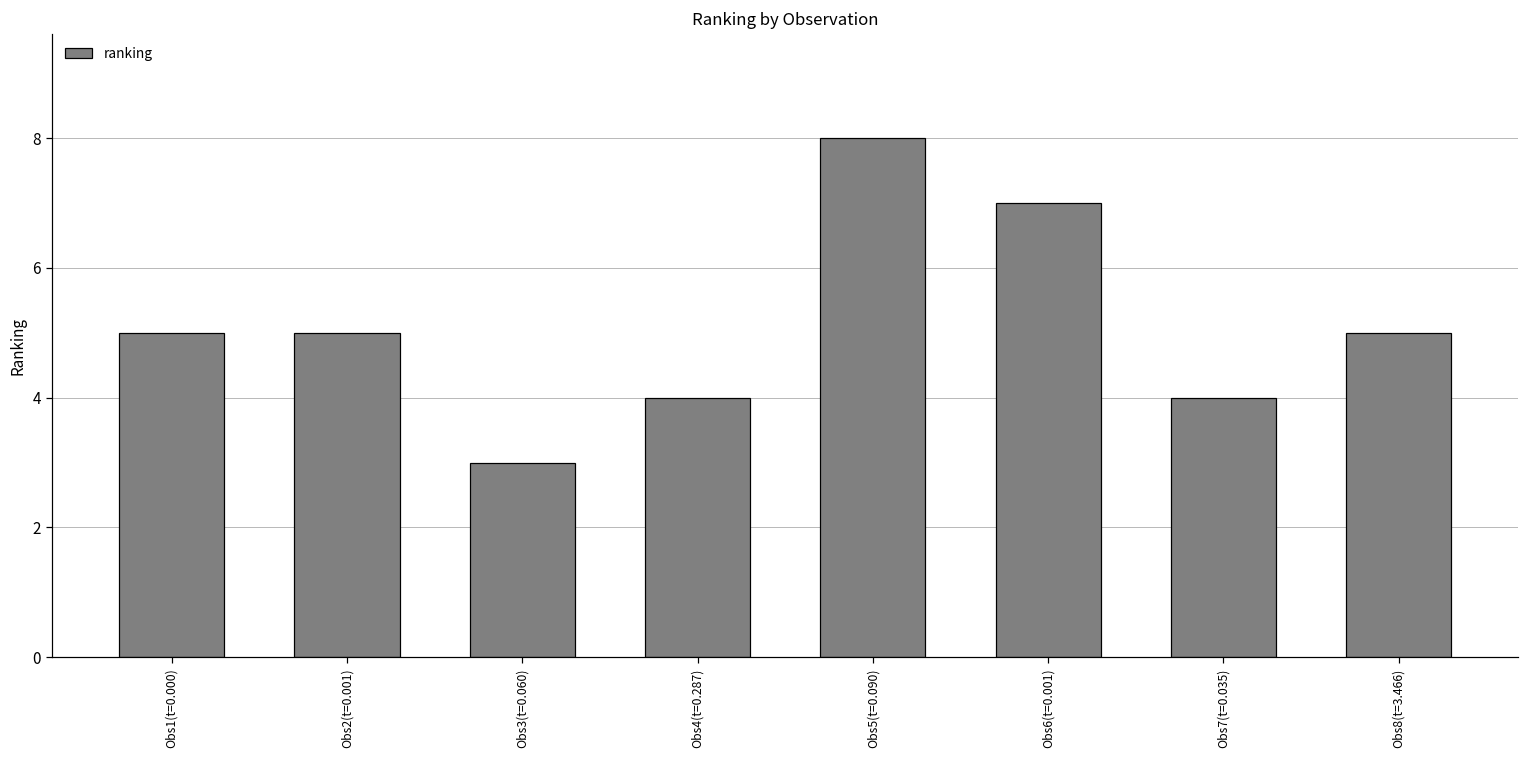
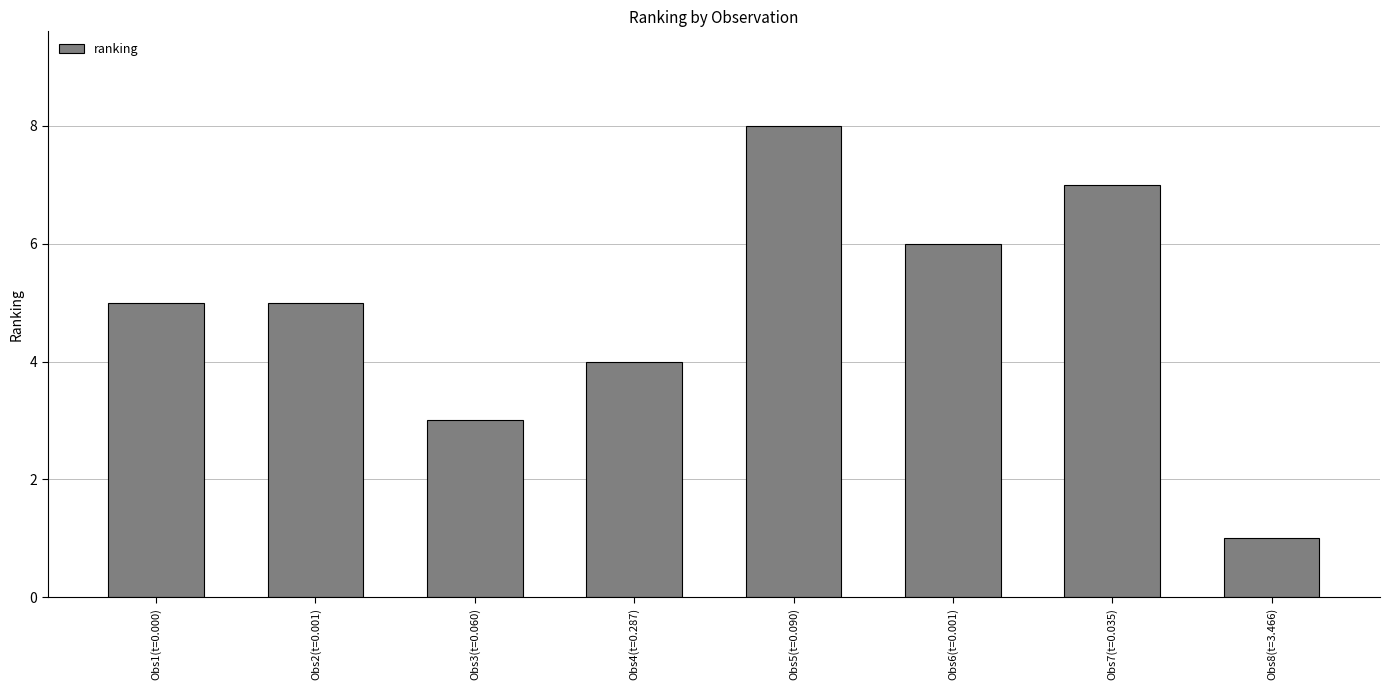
Obs6(t=0.001): 7 -> 6
Obs7(t=0.035): 4 -> 7
Obs8(t=3.466): 5 -> 1
